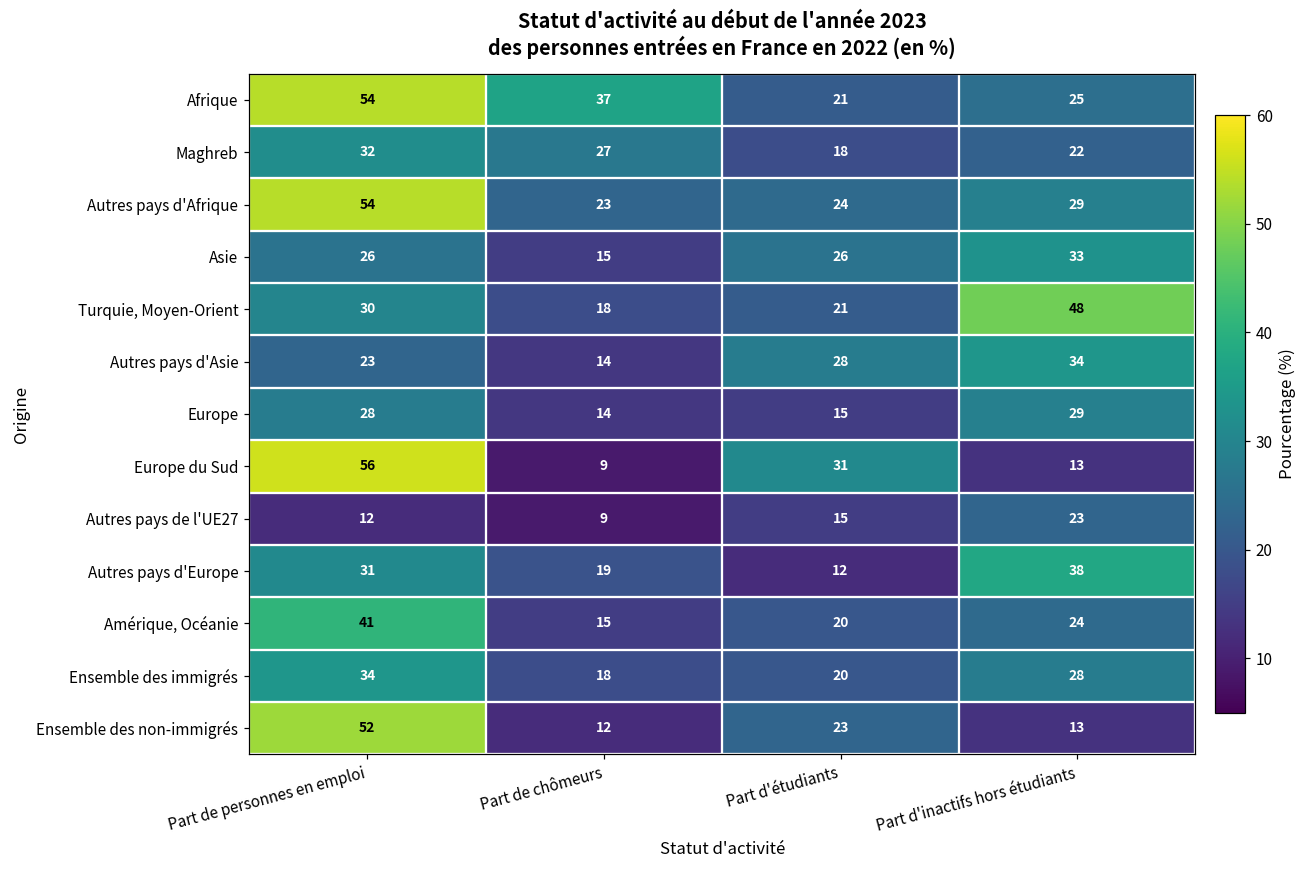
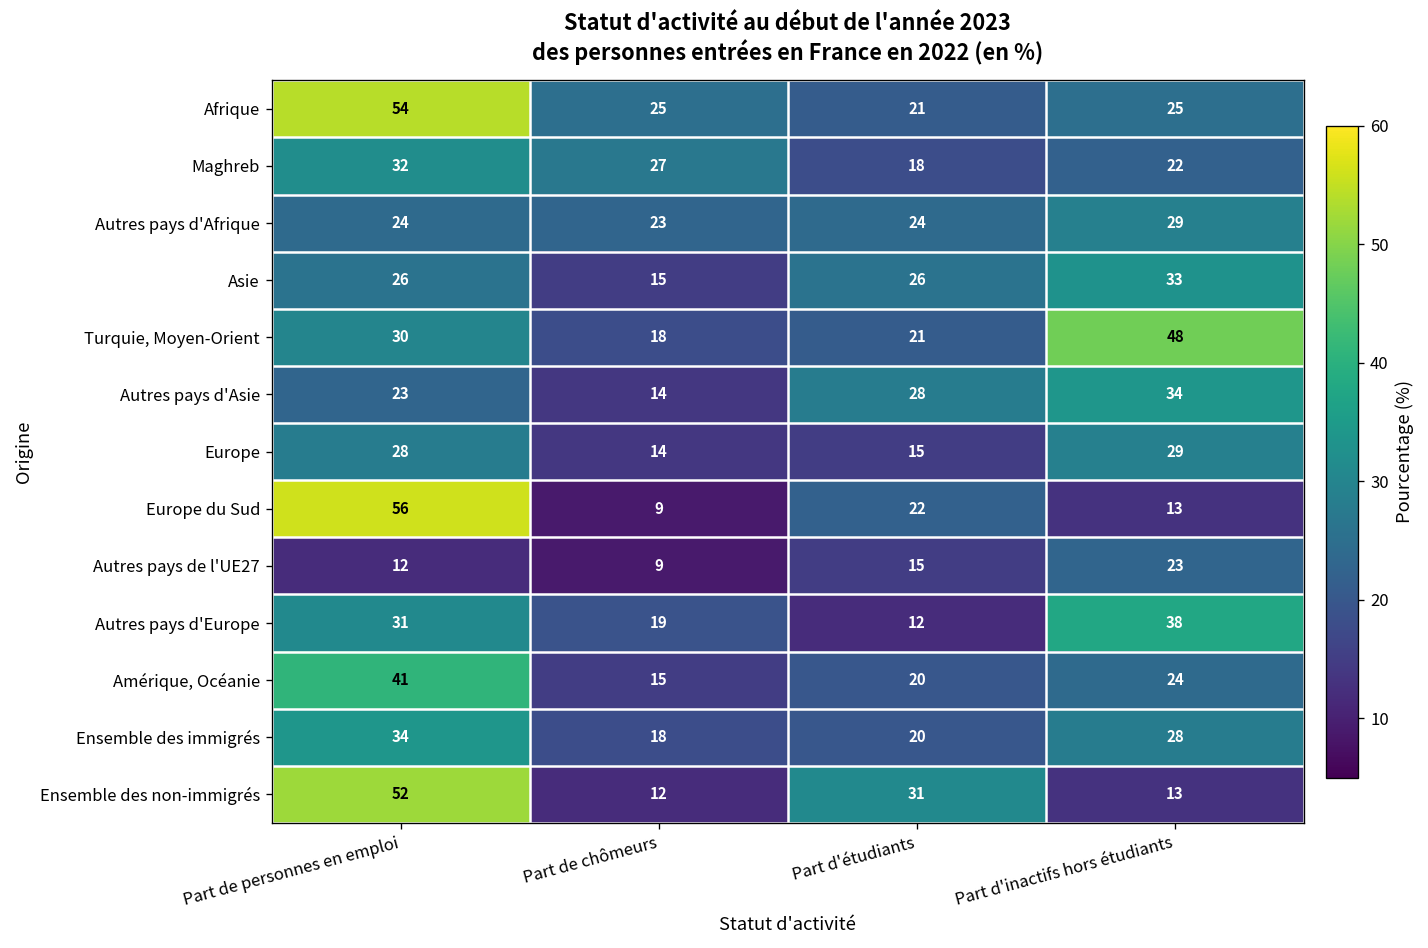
Afrique, Part de chômeurs: 37 -> 25
Autres pays d'Afrique, Part de personnes en emploi: 54 -> 24
Europe du Sud, Part d'étudiants: 31 -> 22
Ensemble des non-immigrés, Part d'étudiants: 23 -> 31
